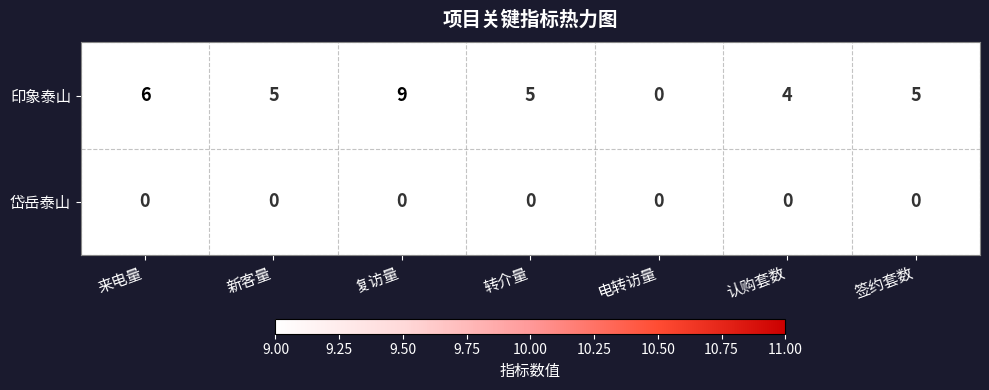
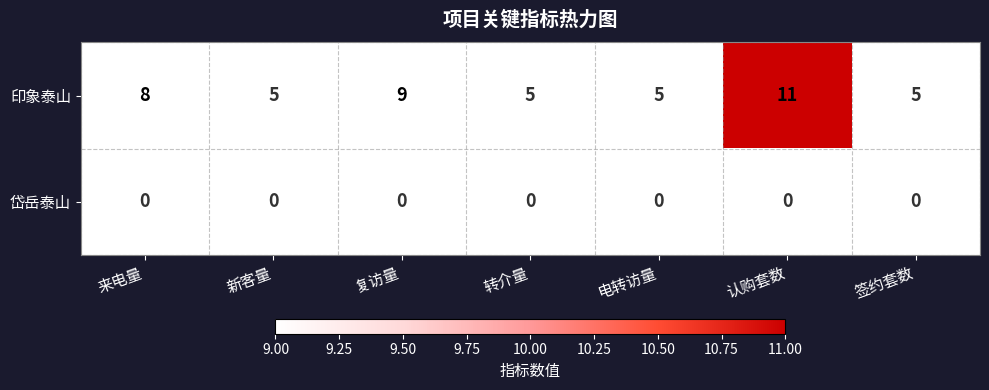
印象泰山, 来电量: 6 -> 8
印象泰山, 电转访量: 0 -> 5
印象泰山, 认购套数: 4 -> 11
